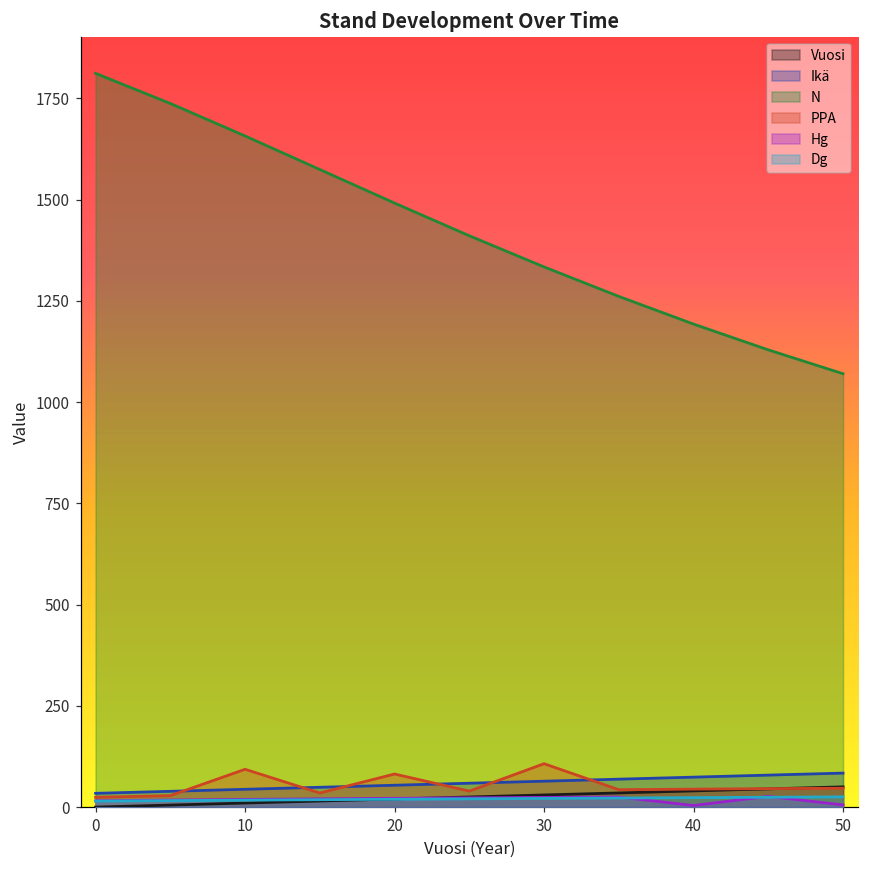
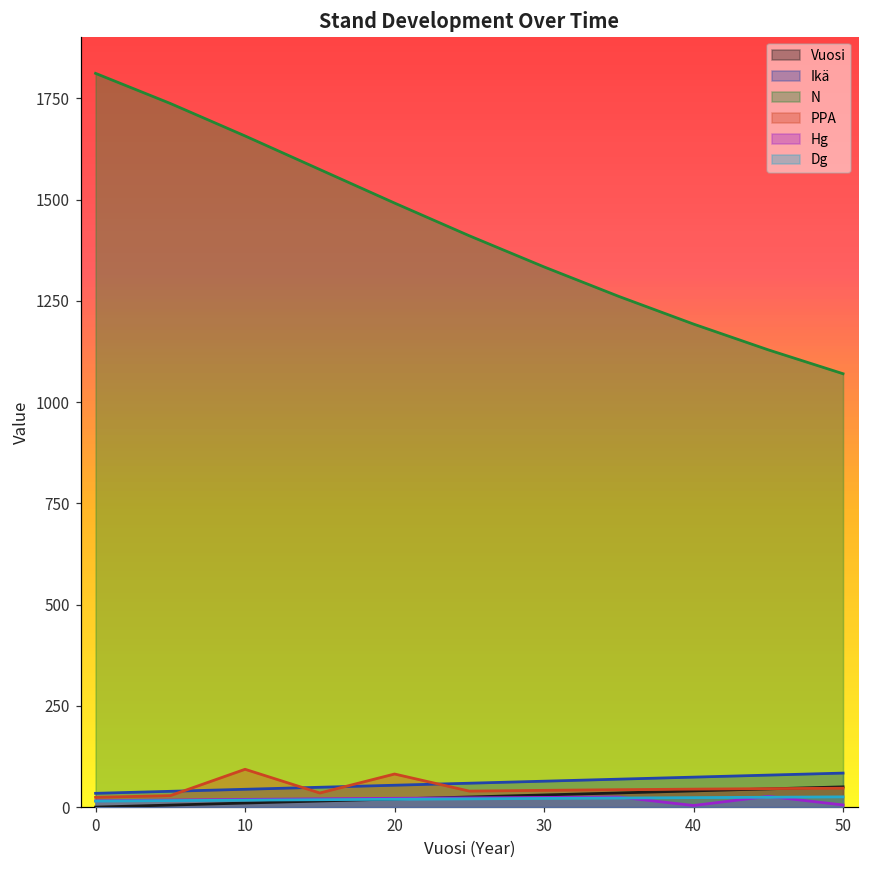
PPA, 30: 110 -> 40
